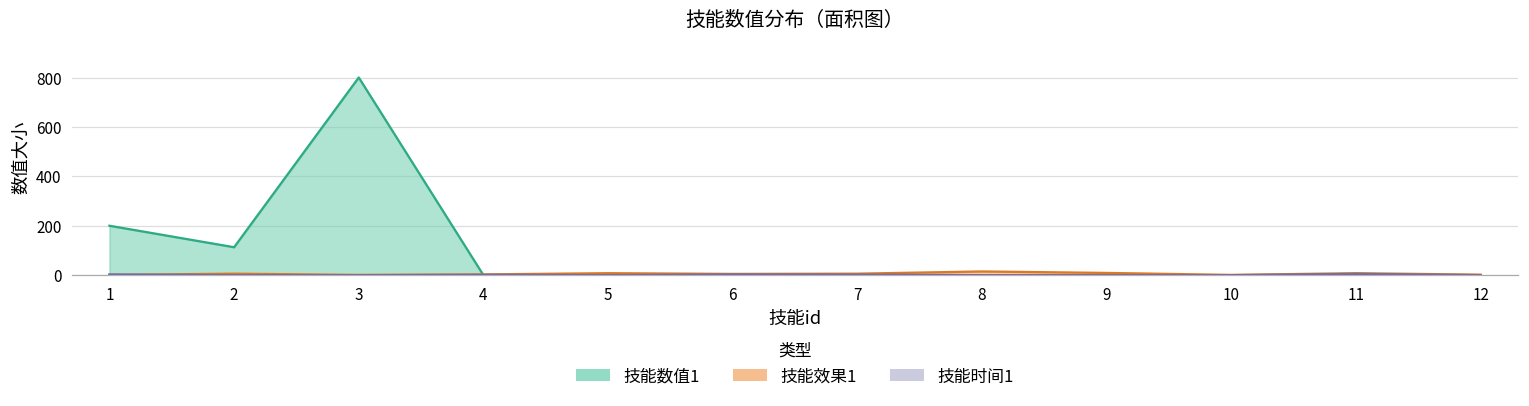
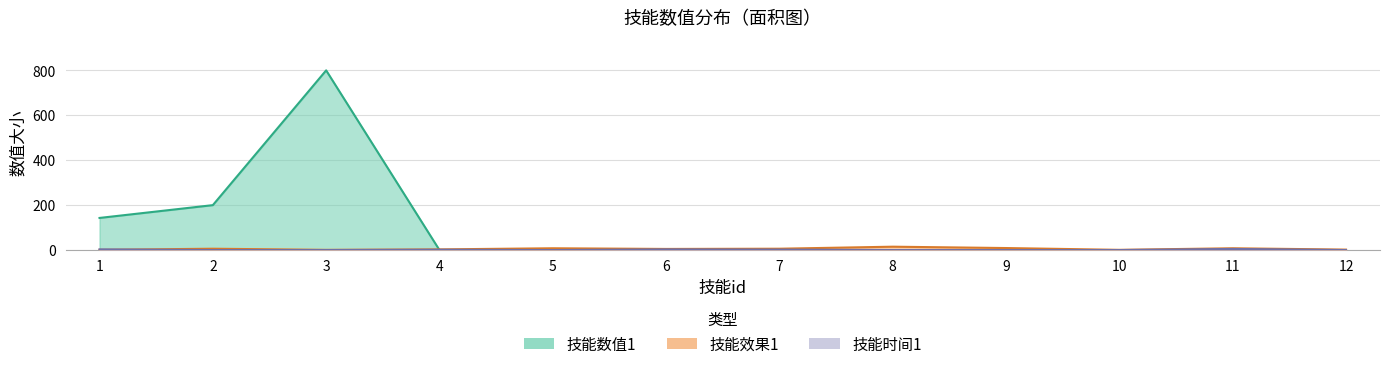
技能数值1, 1: 200 -> 140
技能数值1, 2: 110 -> 200
